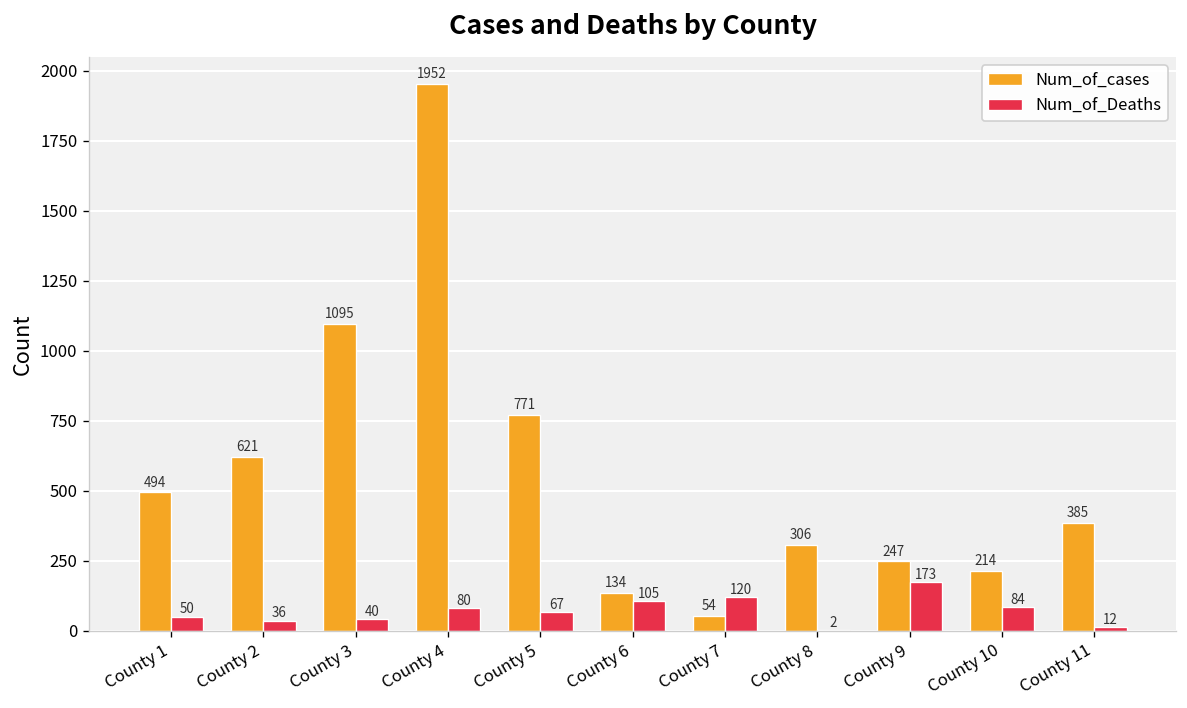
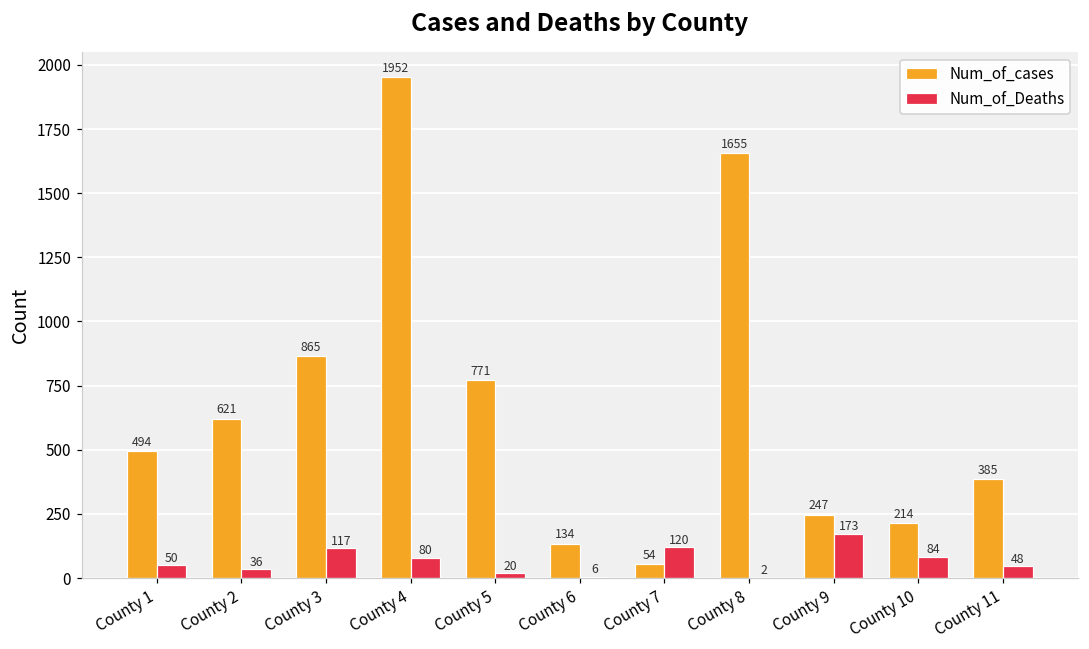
Num_of_cases, County 3: 1095 -> 865
Num_of_Deaths, County 3: 40 -> 117
Num_of_Deaths, County 5: 67 -> 20
Num_of_Deaths, County 6: 105 -> 6
Num_of_cases, County 8: 306 -> 1655
Num_of_Deaths, County 11: 12 -> 48
